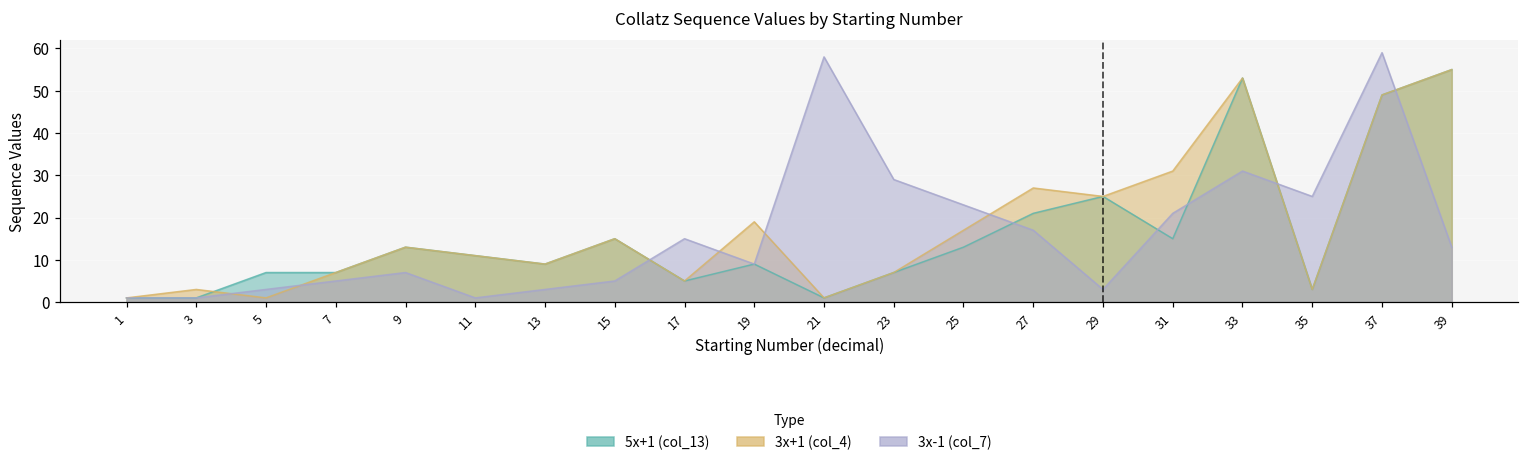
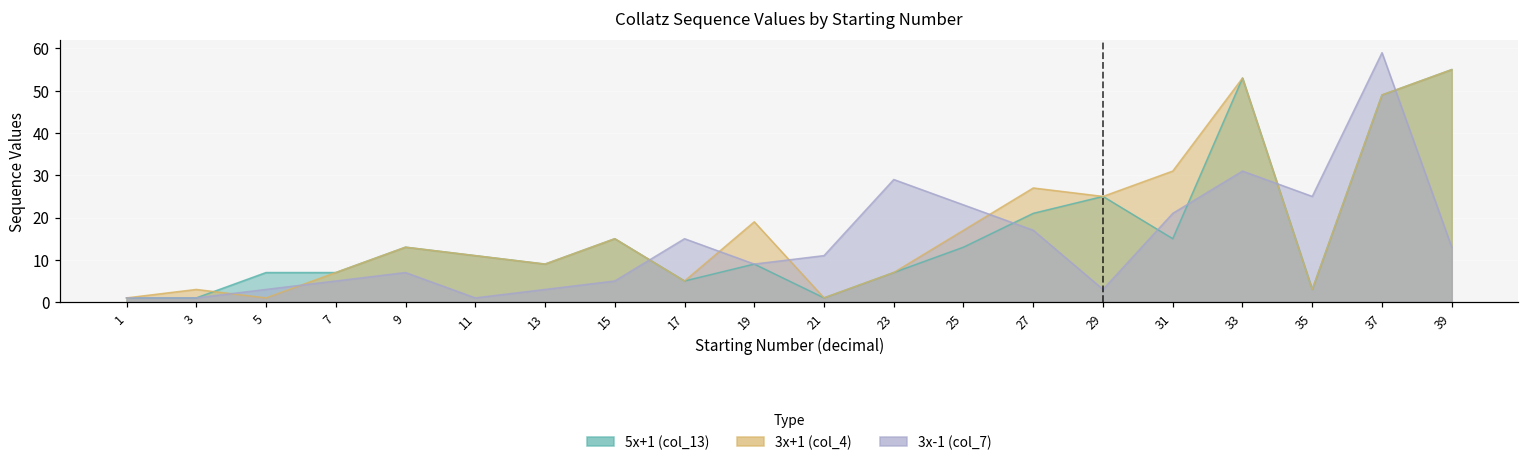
3x-1 (col_7), 21: 58 -> 11
